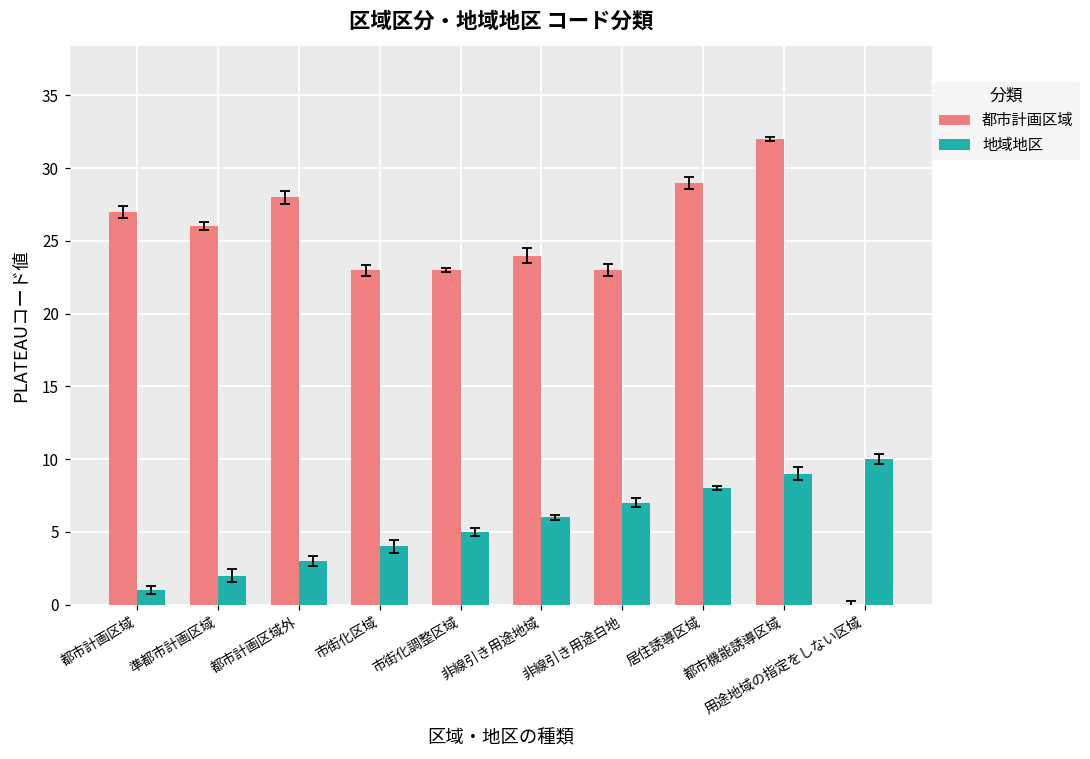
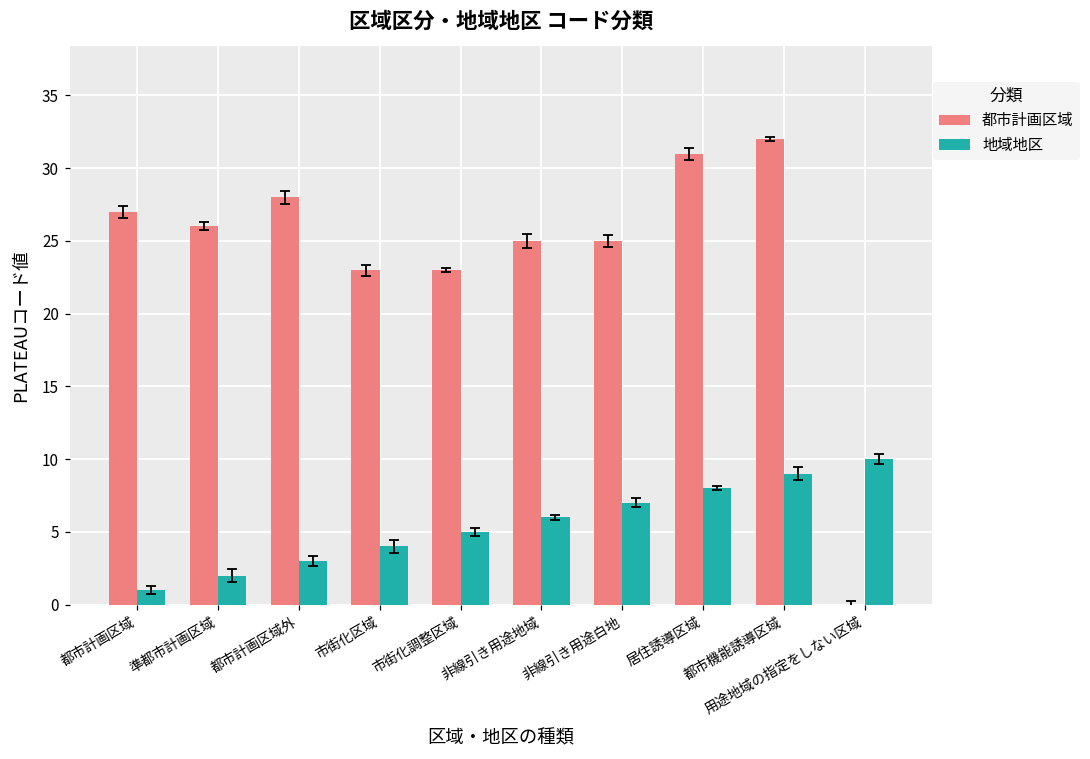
都市計画区域, 非線引き用途地域: 24 -> 25
都市計画区域, 非線引き用途白地: 23 -> 25
都市計画区域, 居住誘導区域: 29 -> 31
